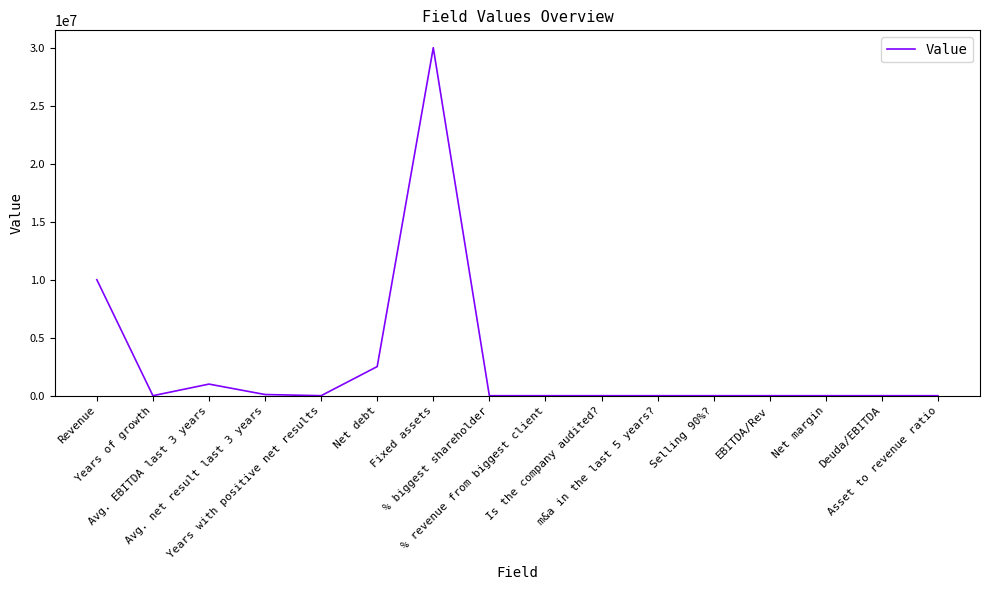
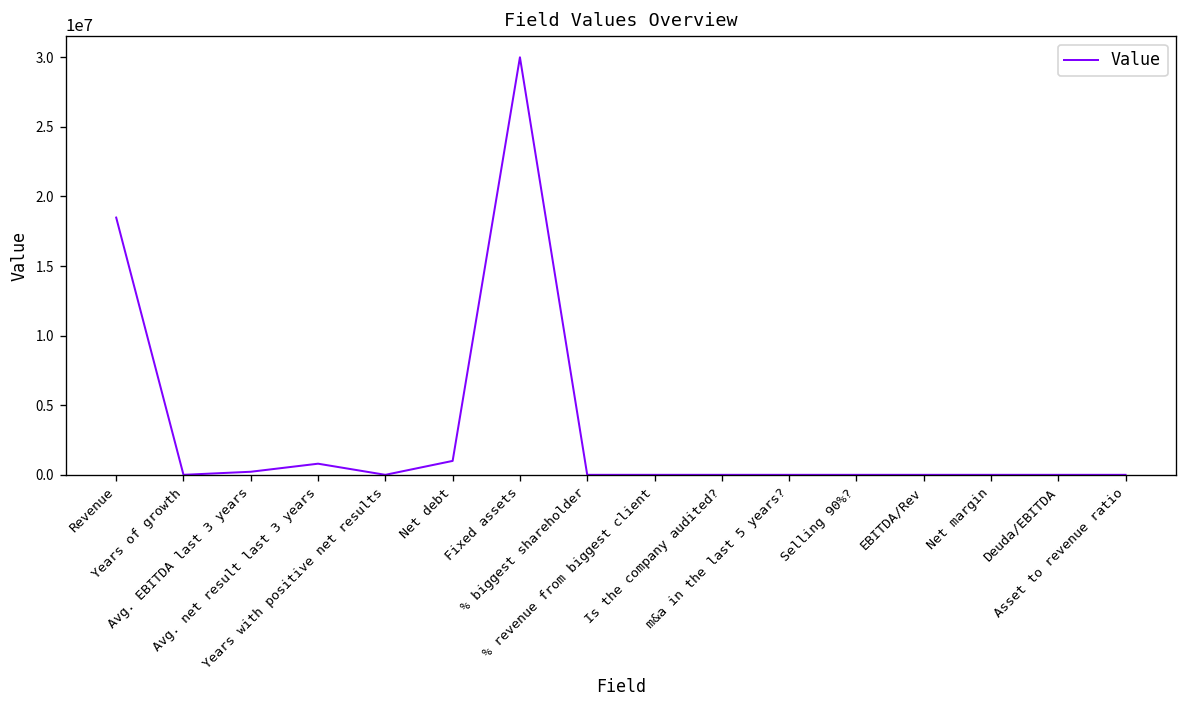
Revenue: 10000000 -> 18500000
Avg. EBITDA last 3 years: 1000000 -> 200000
Avg. net result last 3 years: 100000 -> 800000
Net debt: 2500000 -> 1000000
